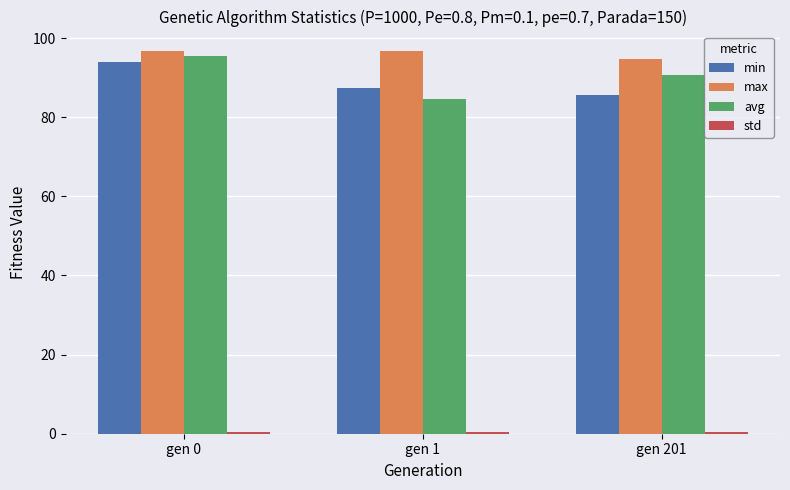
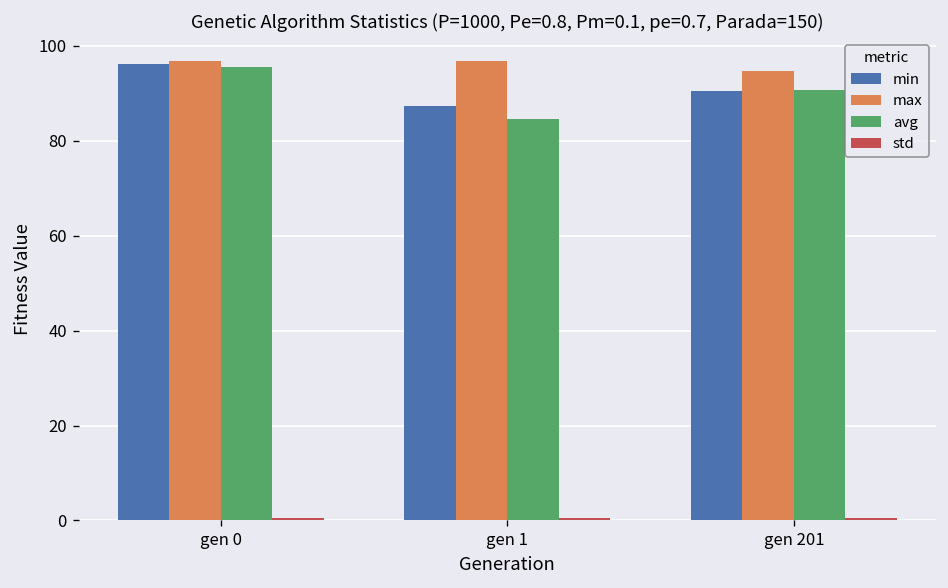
min, gen 0: 94 -> 96
min, gen 201: 86 -> 90
